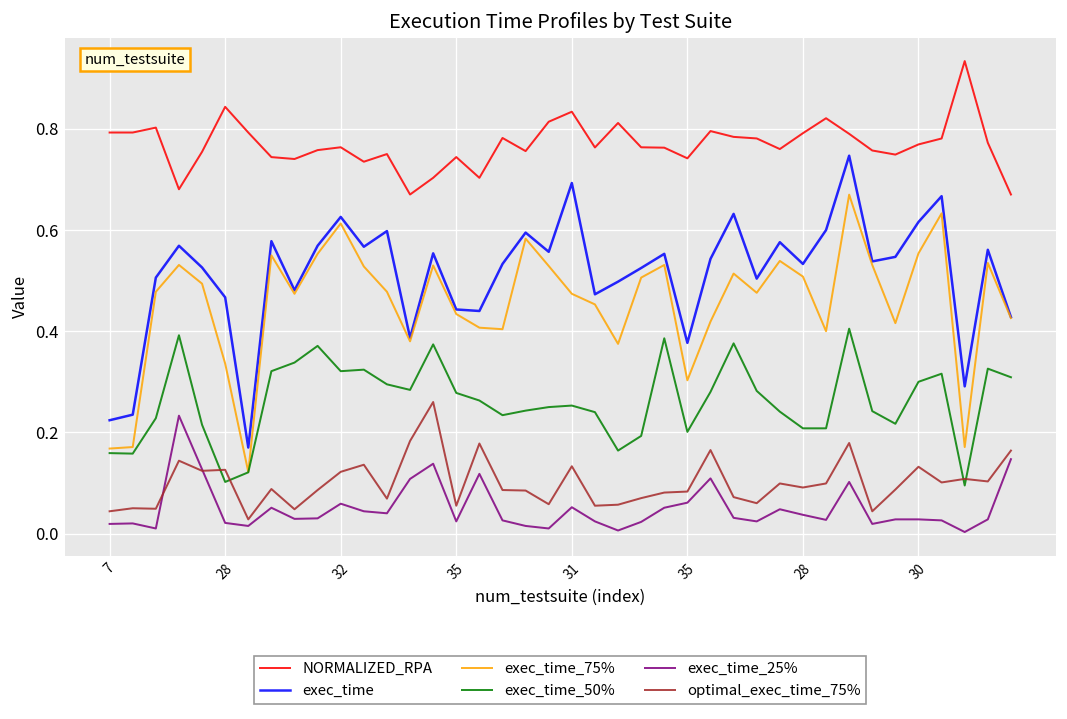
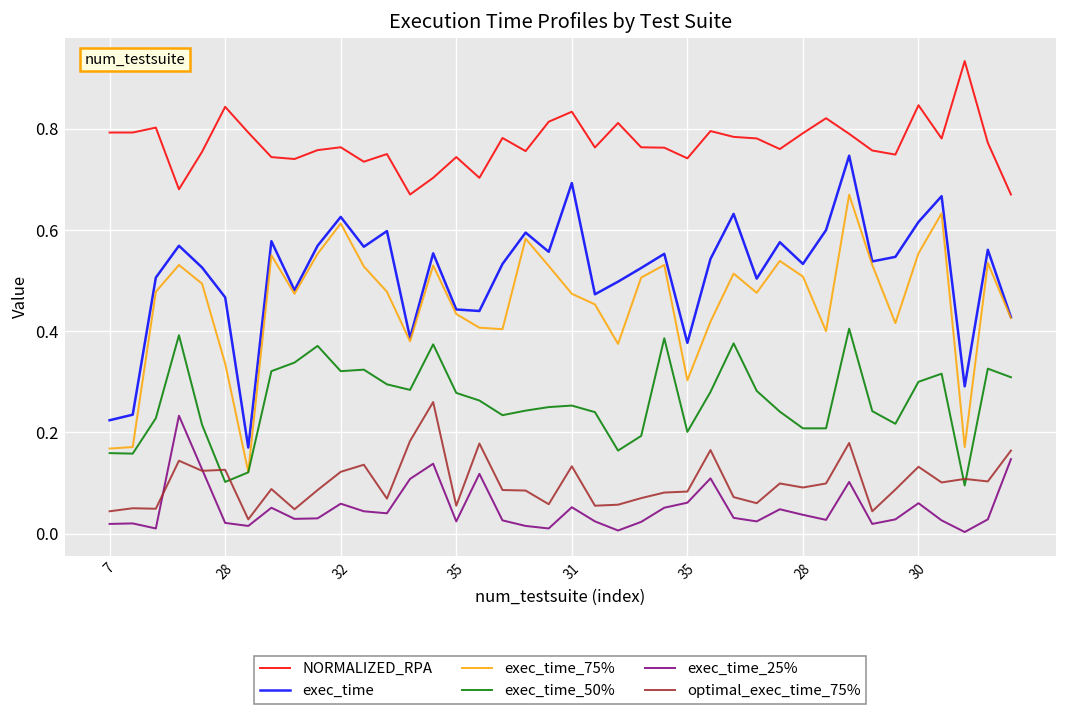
NORMALIZED_RPA, 30: 0.77 -> 0.85
exec_time_25%, 30: 0.03 -> 0.06
